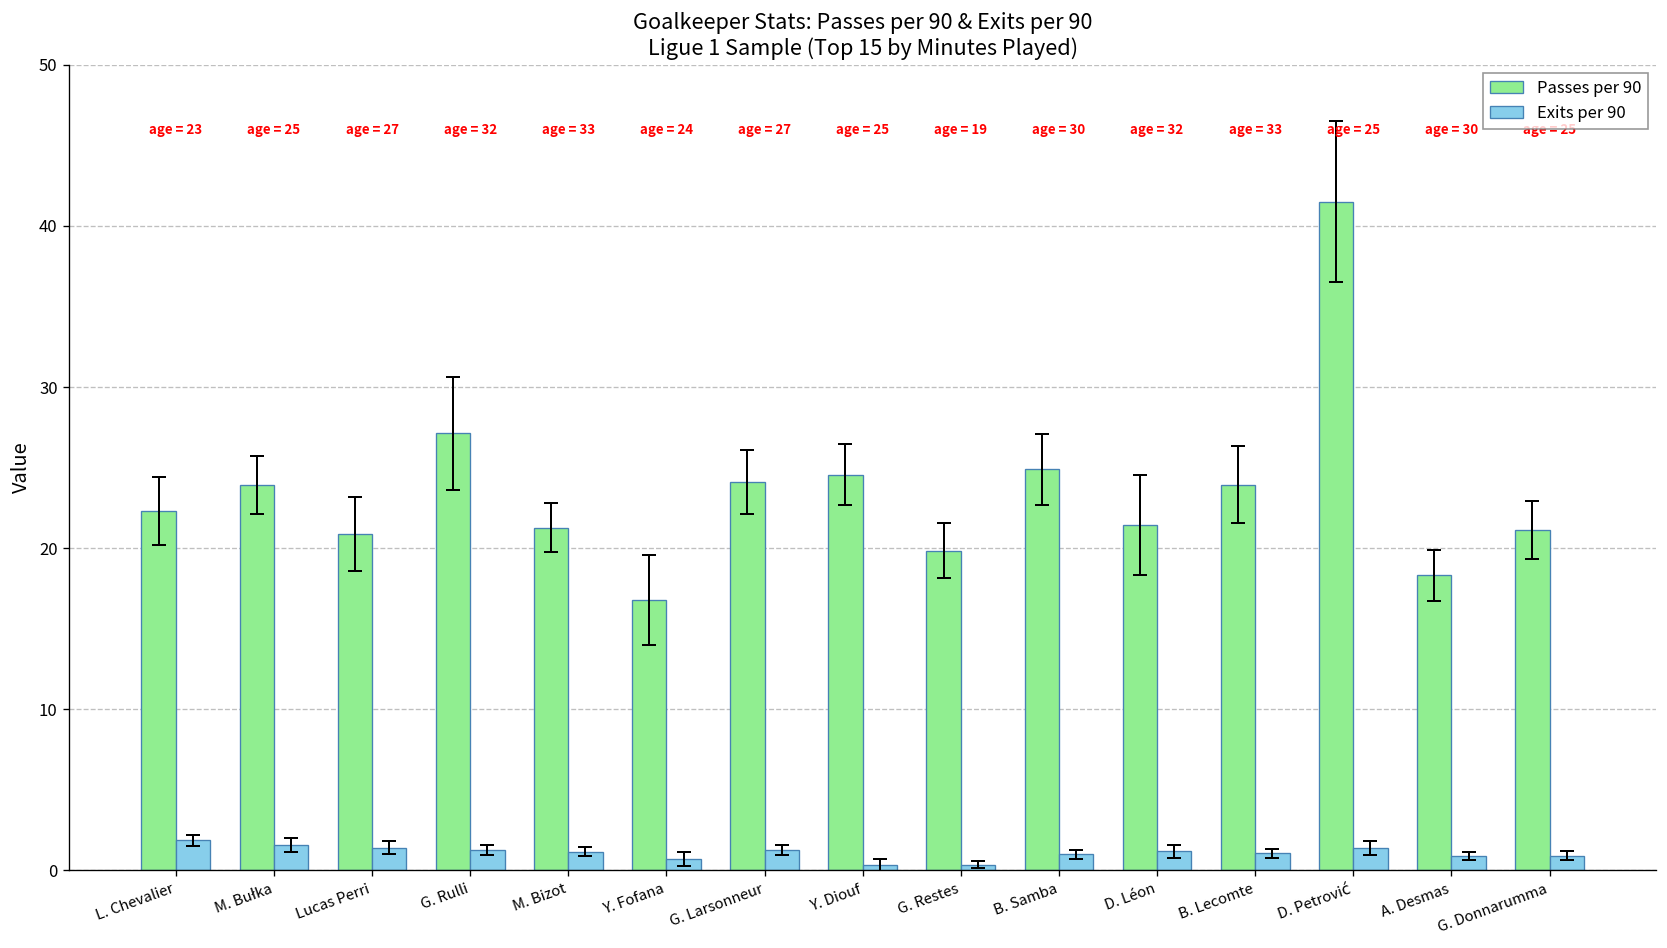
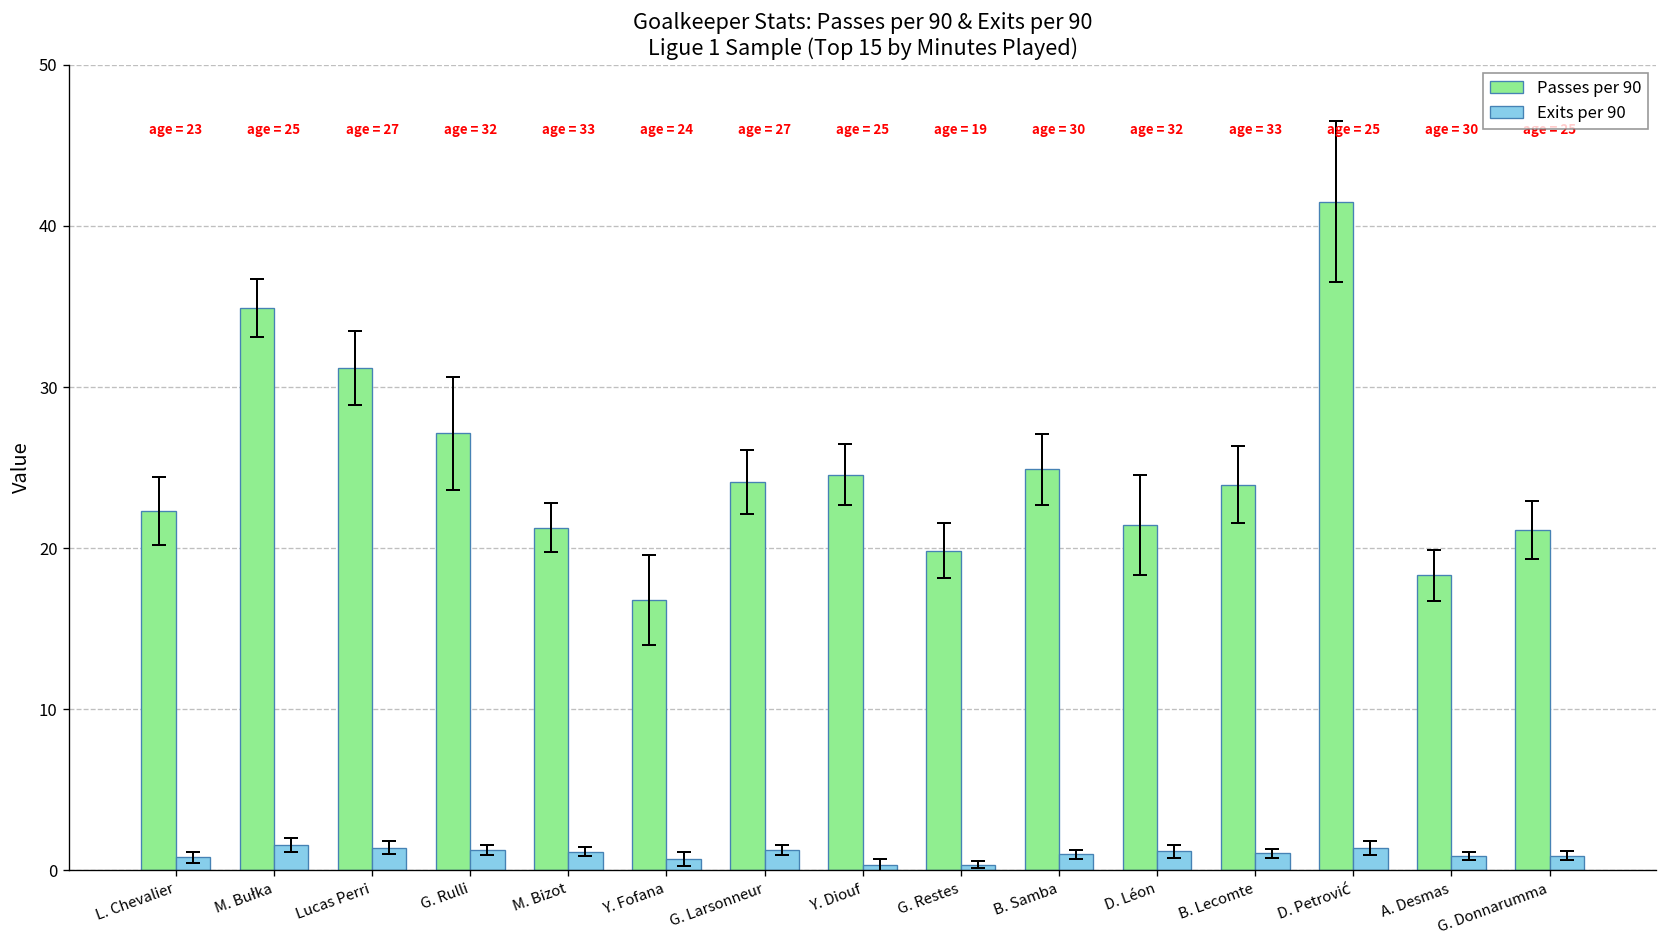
Exits per 90, L. Chevalier: 1.9 -> 0.8
Passes per 90, M. Bułka: 23.9 -> 34.9
Passes per 90, Lucas Perri: 20.9 -> 31.2
